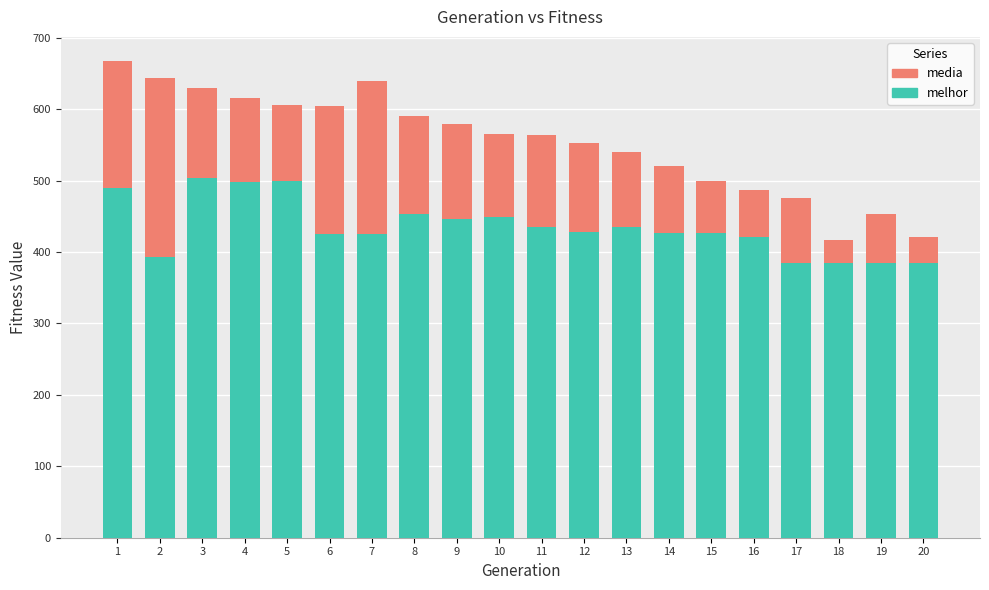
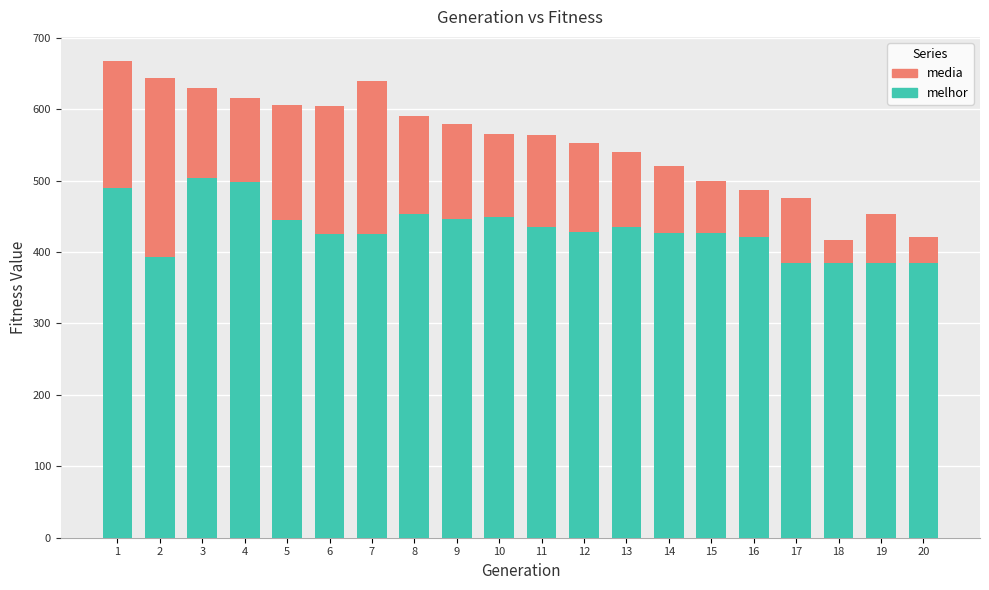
melhor, 5: 500 -> 450
